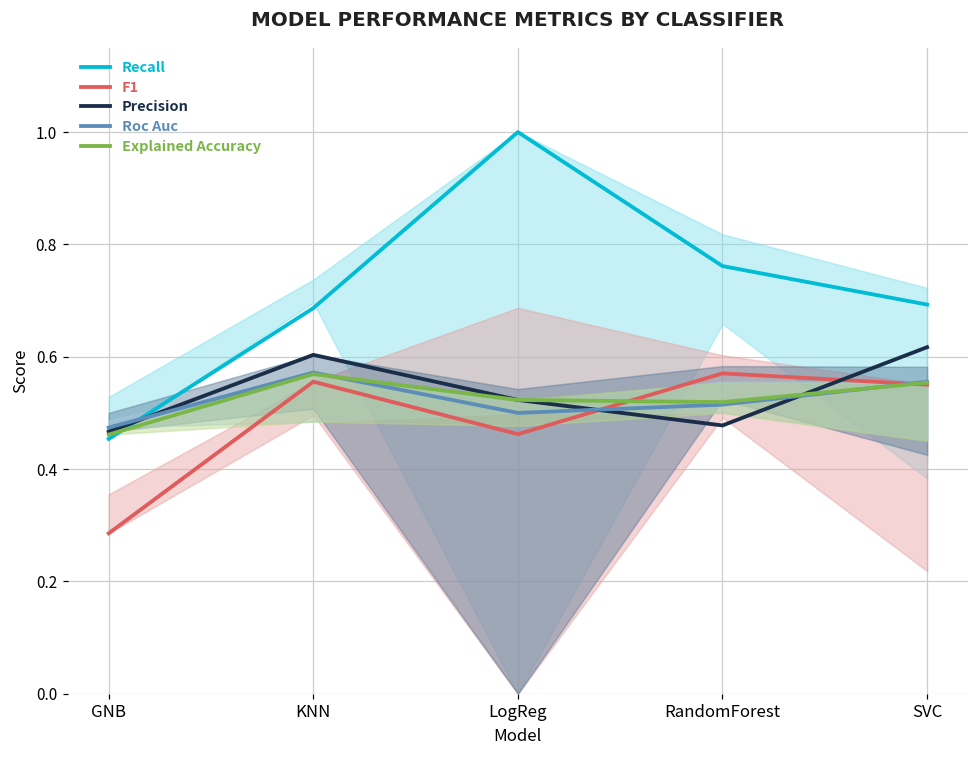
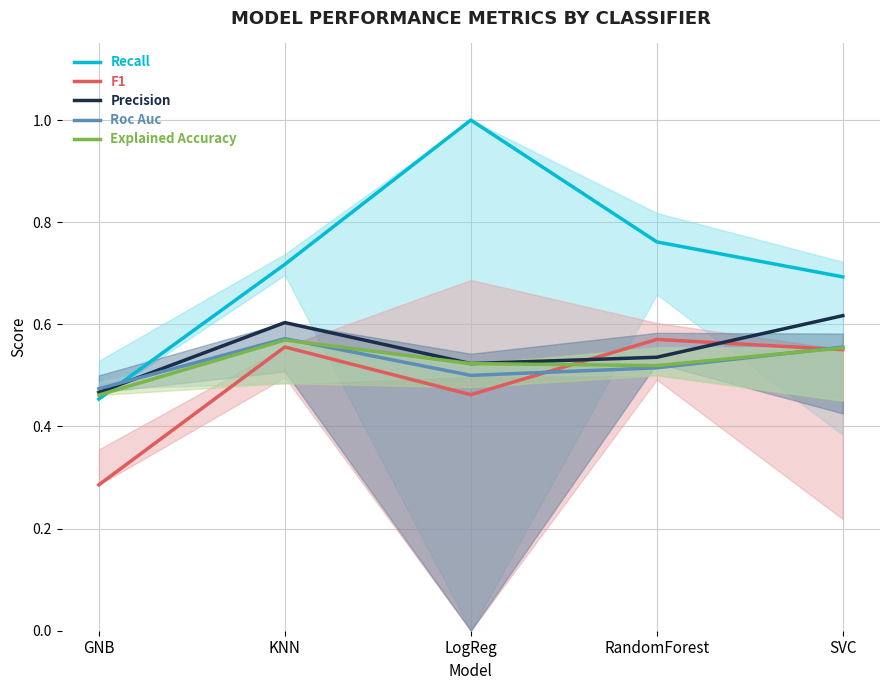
Recall, KNN: 0.69 -> 0.72
Precision, RandomForest: 0.48 -> 0.54
